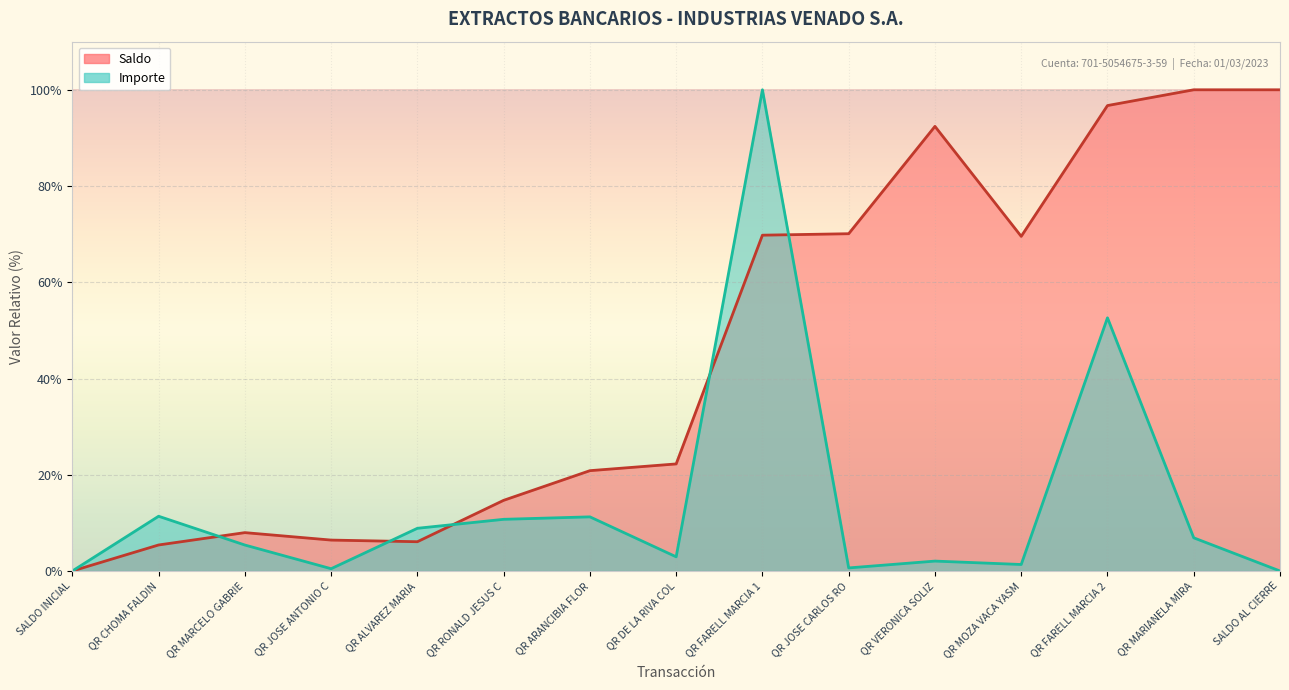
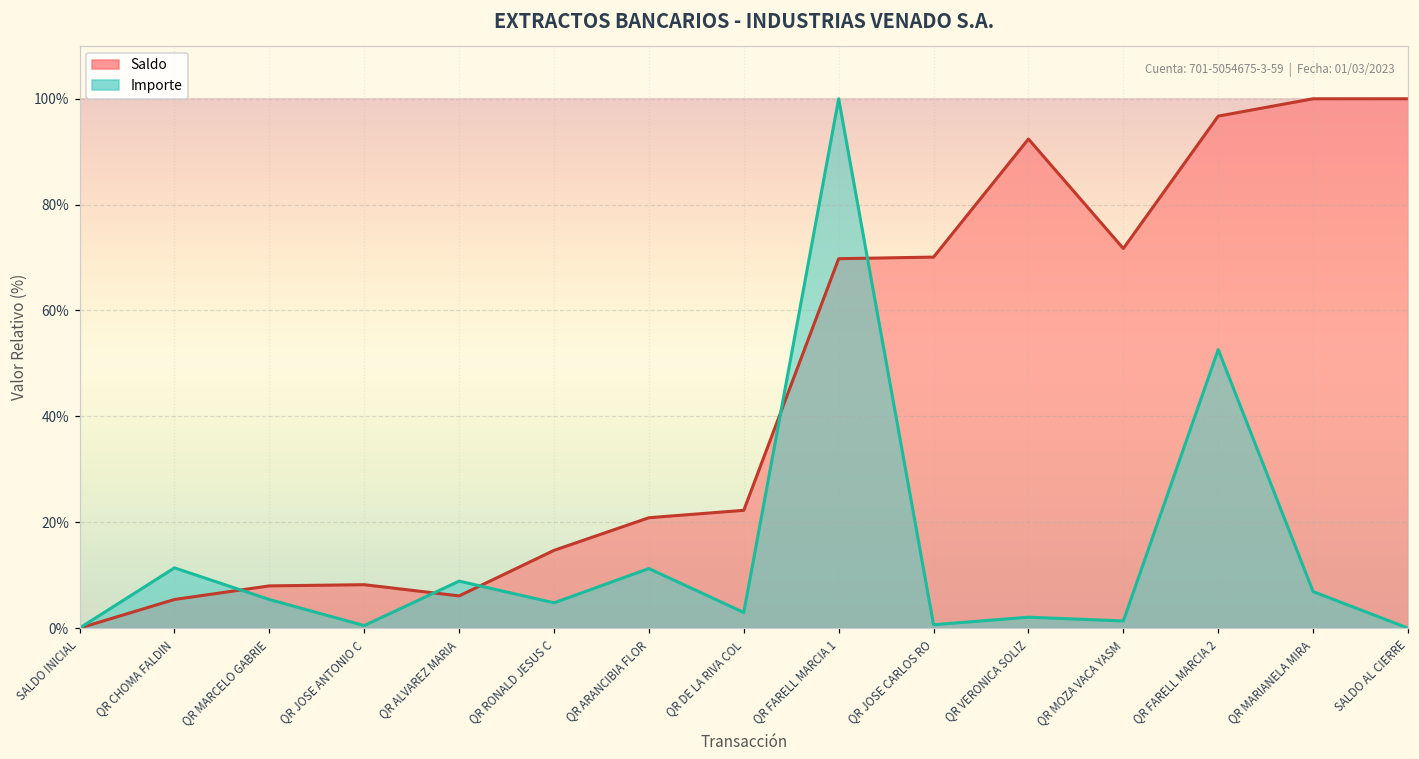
Saldo, QR JOSE ANTONIO C: 6% -> 8%
Importe, QR RONALD JESUS C: 11% -> 5%
Saldo, QR MOZA VACA YASM: 70% -> 72%
